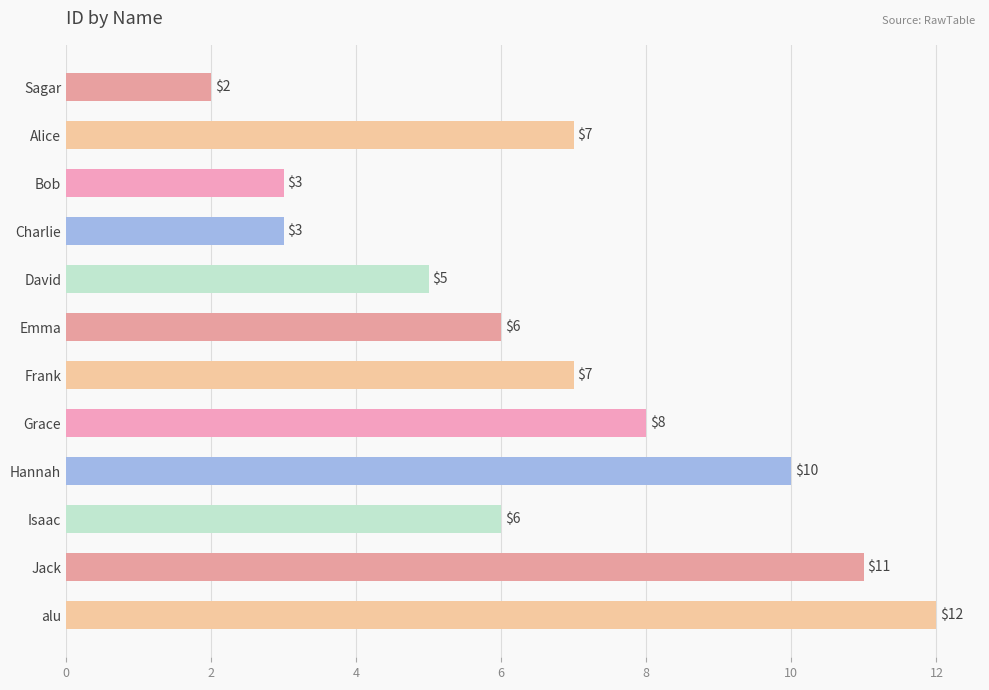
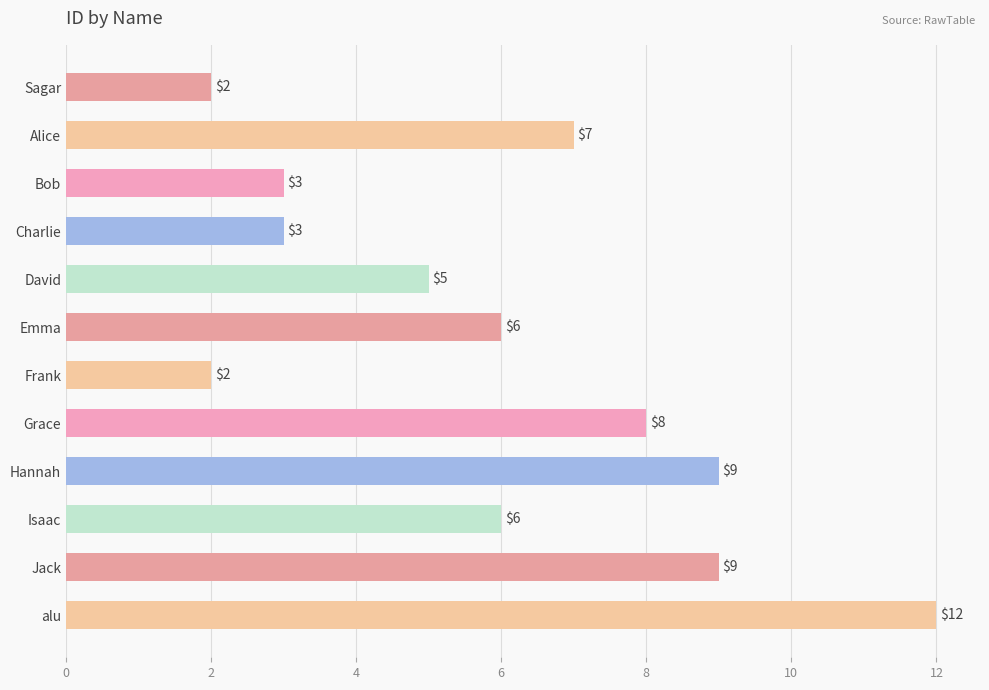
Frank: $7 -> $2
Hannah: $10 -> $9
Jack: $11 -> $9
